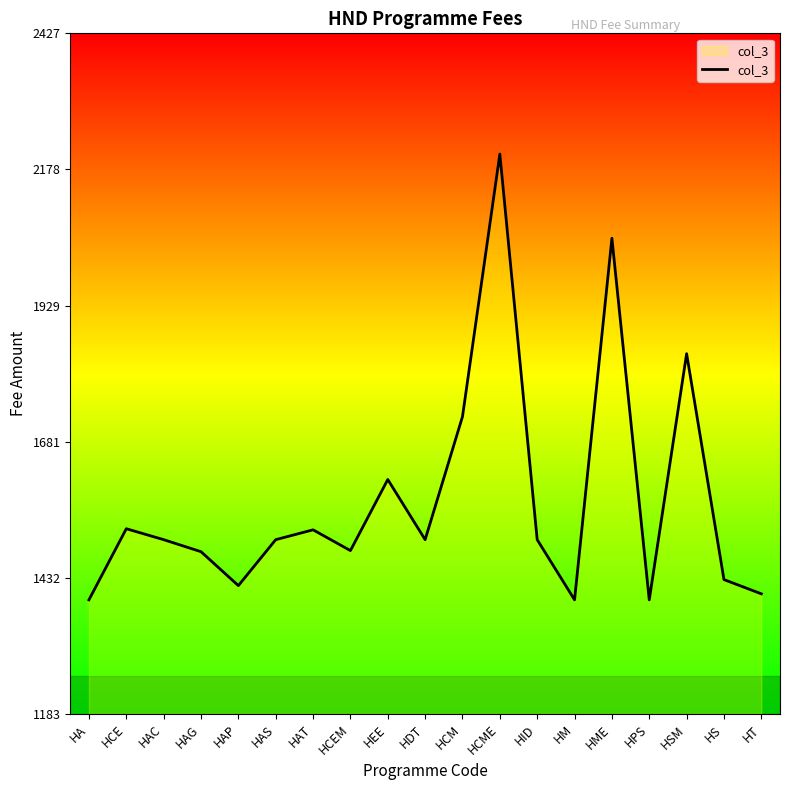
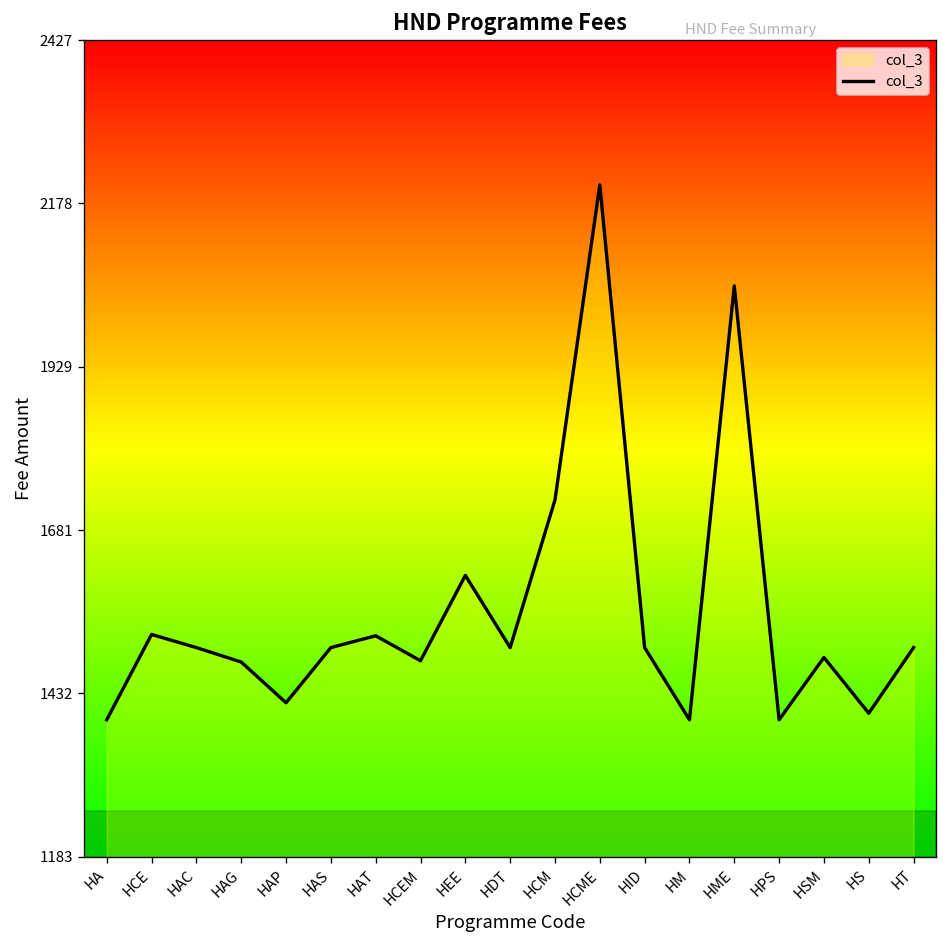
HSM: 1840 -> 1490
HS: 1430 -> 1400
HT: 1400 -> 1500
